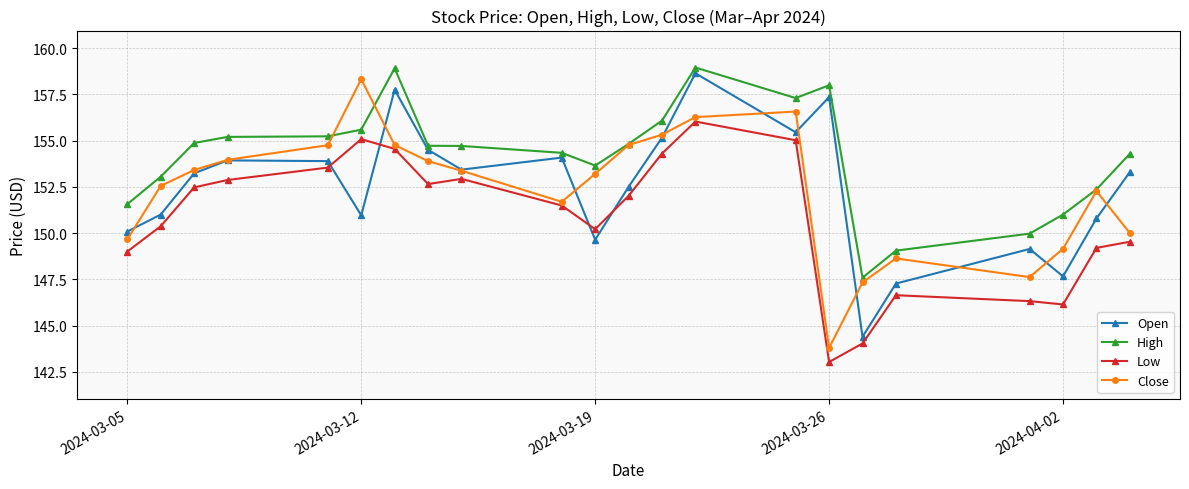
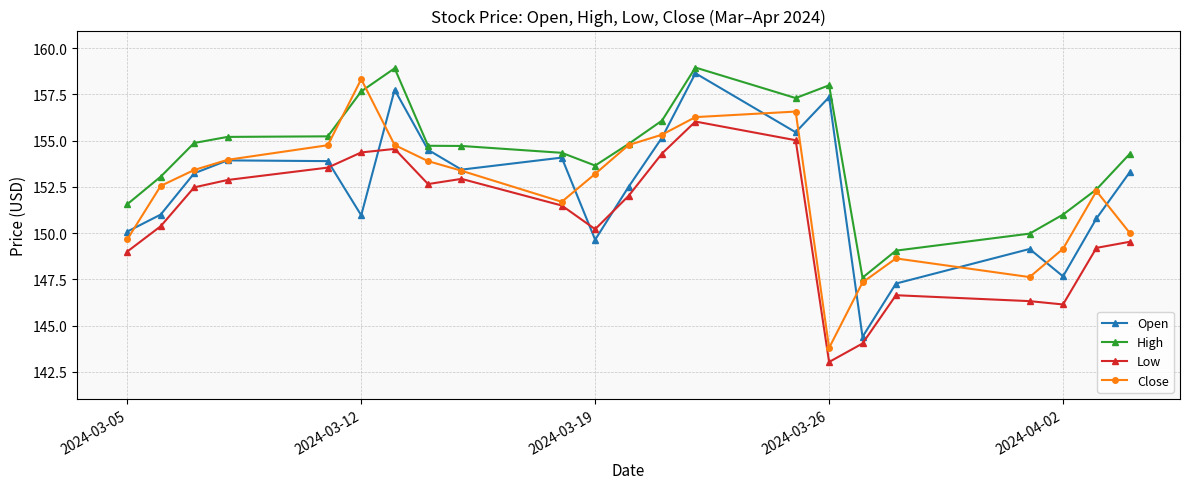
High, 2024-03-12: 155.6 -> 157.7
Low, 2024-03-12: 155.1 -> 154.4
